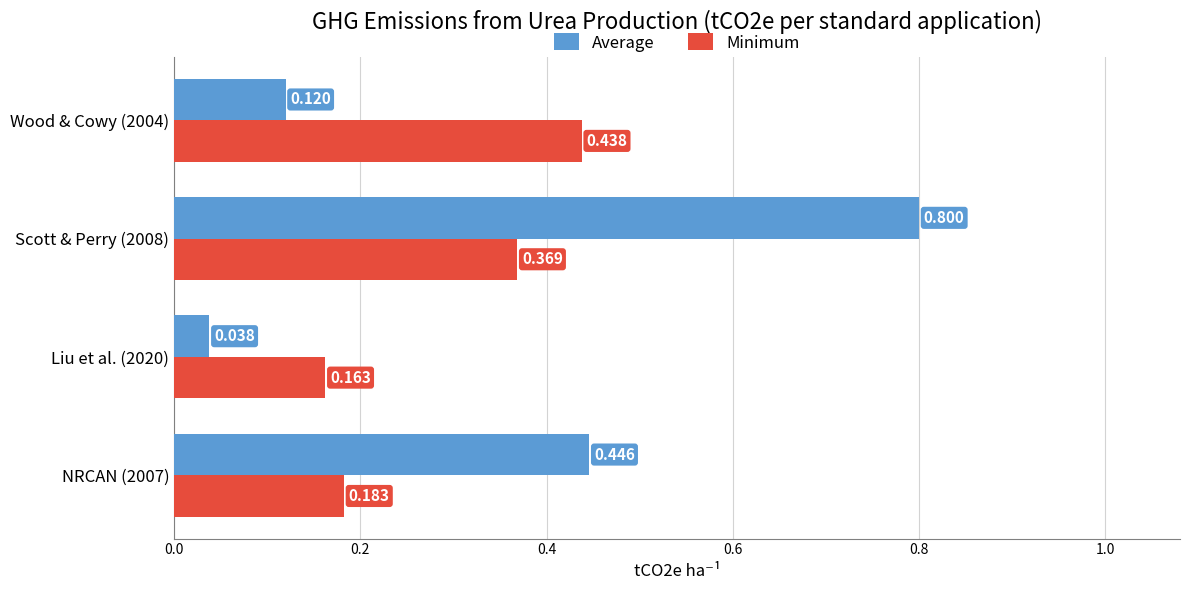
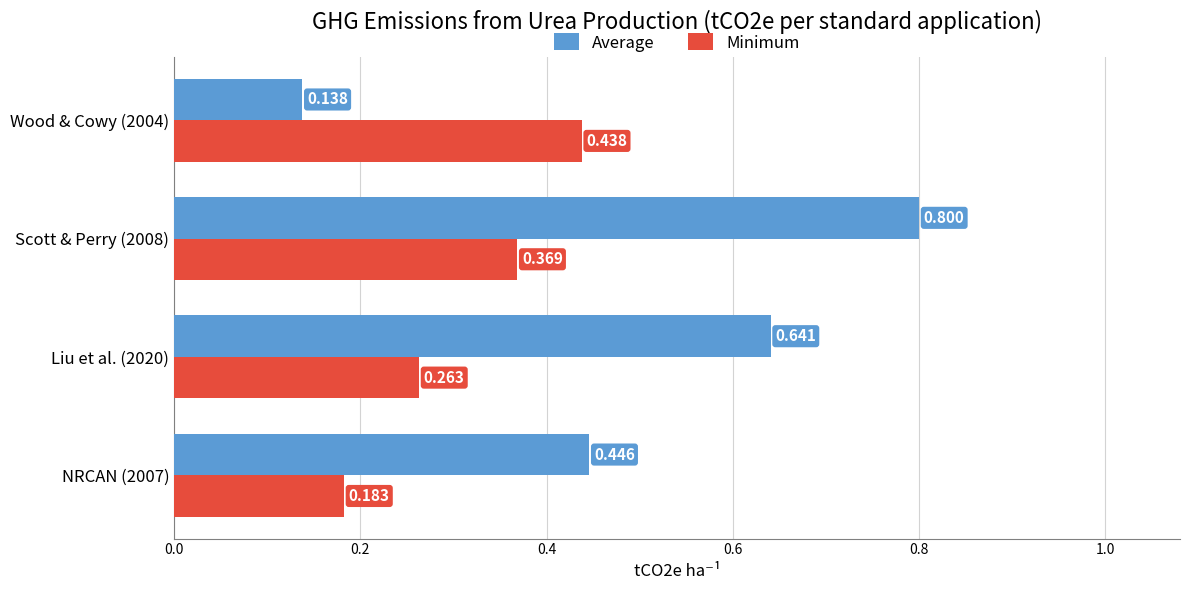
Average, Wood & Cowy (2004): 0.120 -> 0.138
Average, Liu et al. (2020): 0.038 -> 0.641
Minimum, Liu et al. (2020): 0.163 -> 0.263
